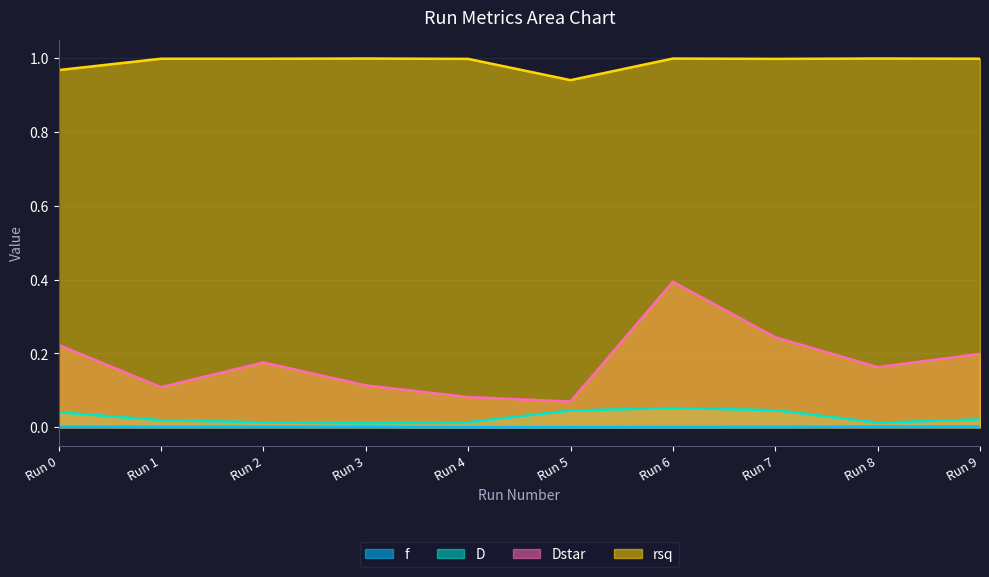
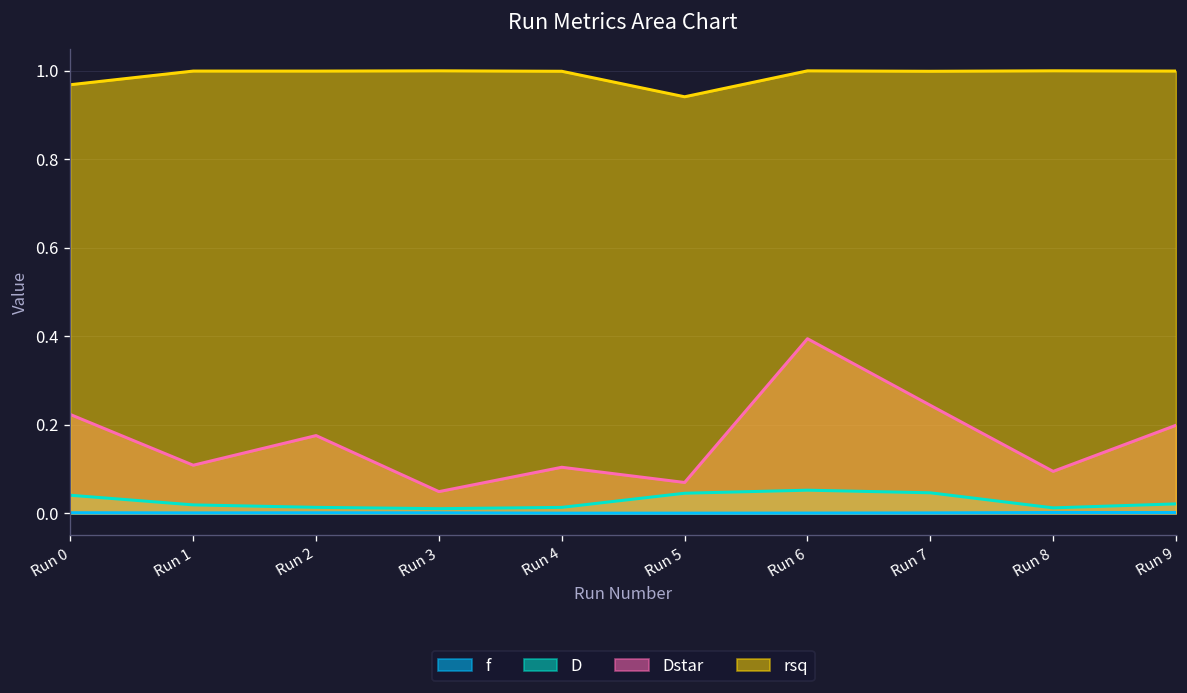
Dstar, Run 3: 0.11 -> 0.05
Dstar, Run 4: 0.08 -> 0.10
Dstar, Run 8: 0.16 -> 0.09
